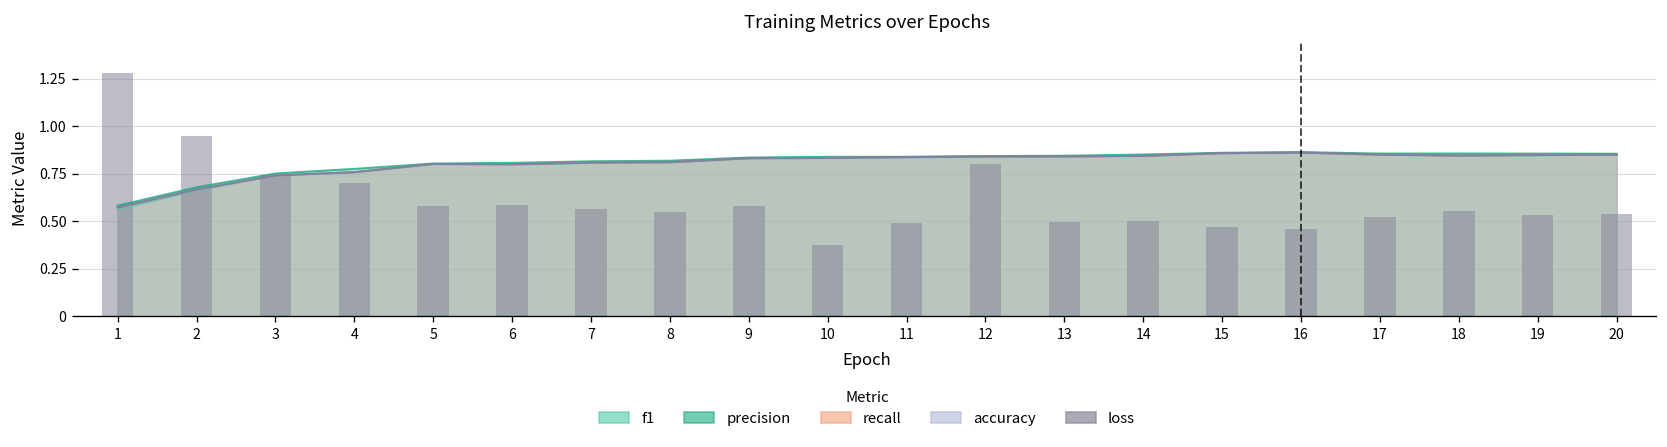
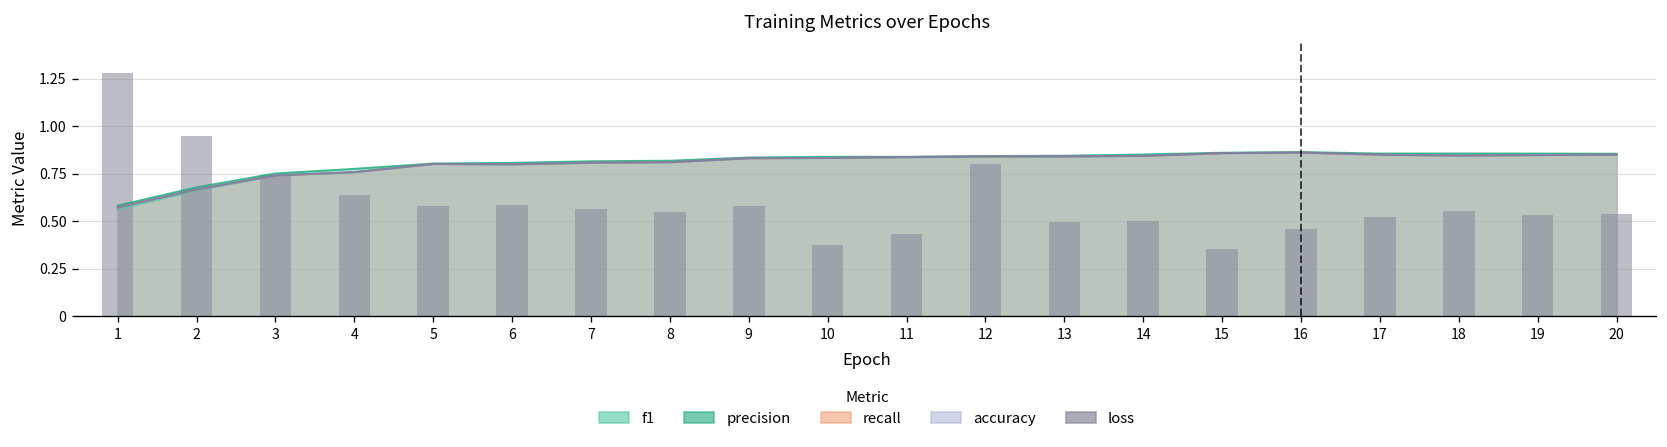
loss, 4: 0.70 -> 0.64
loss, 11: 0.49 -> 0.43
loss, 15: 0.47 -> 0.35
